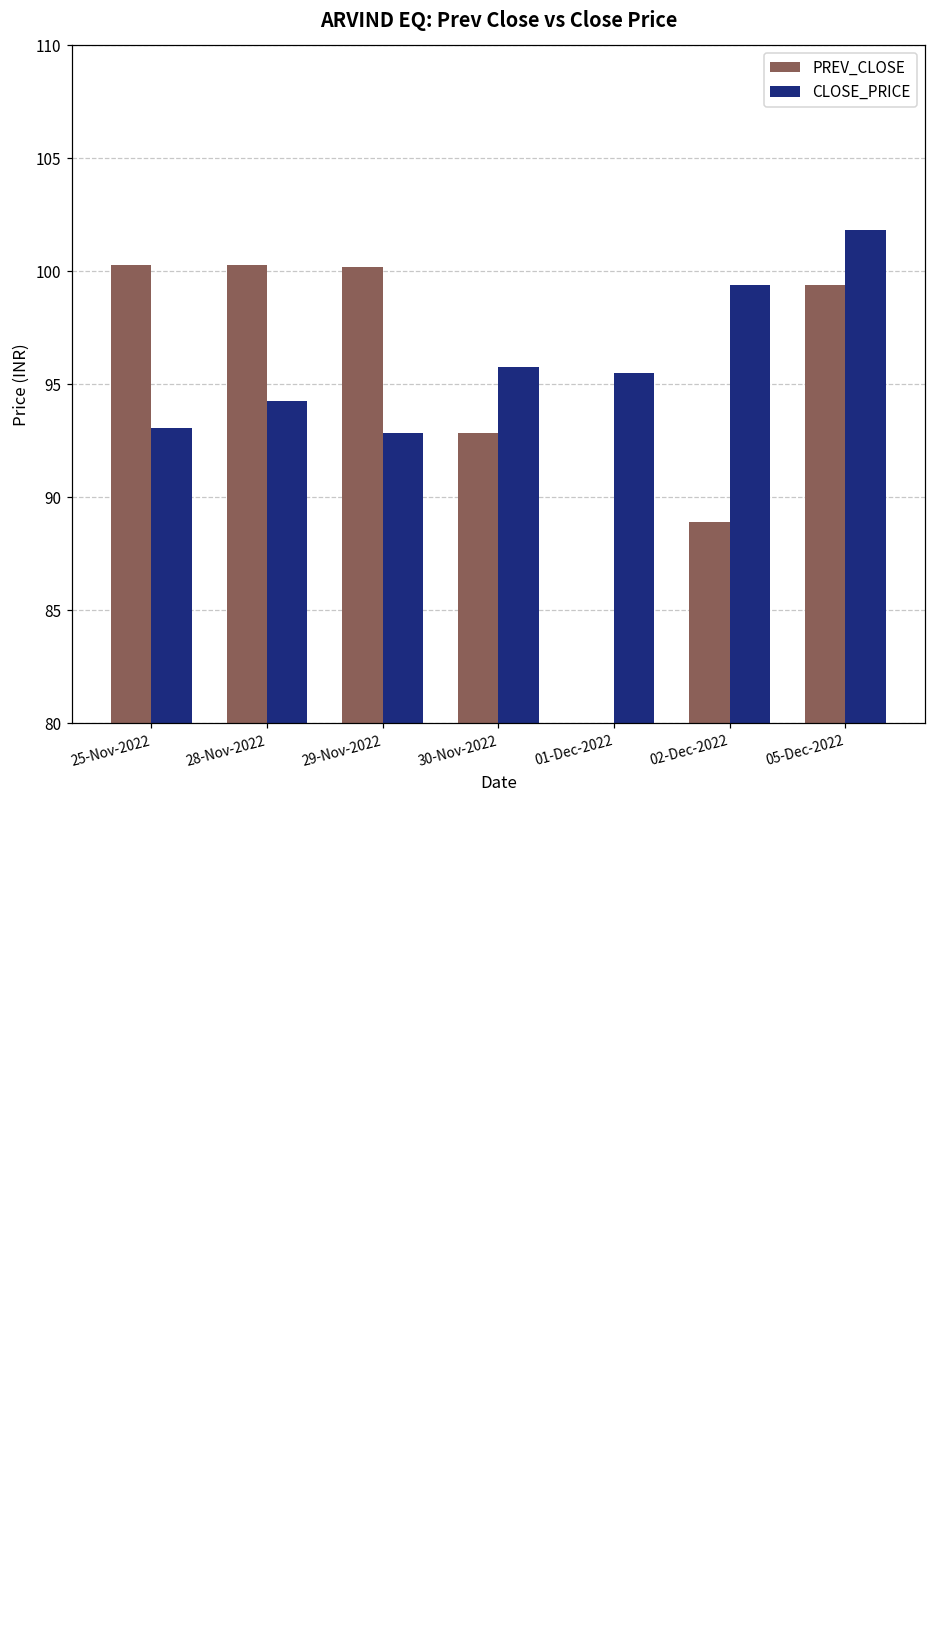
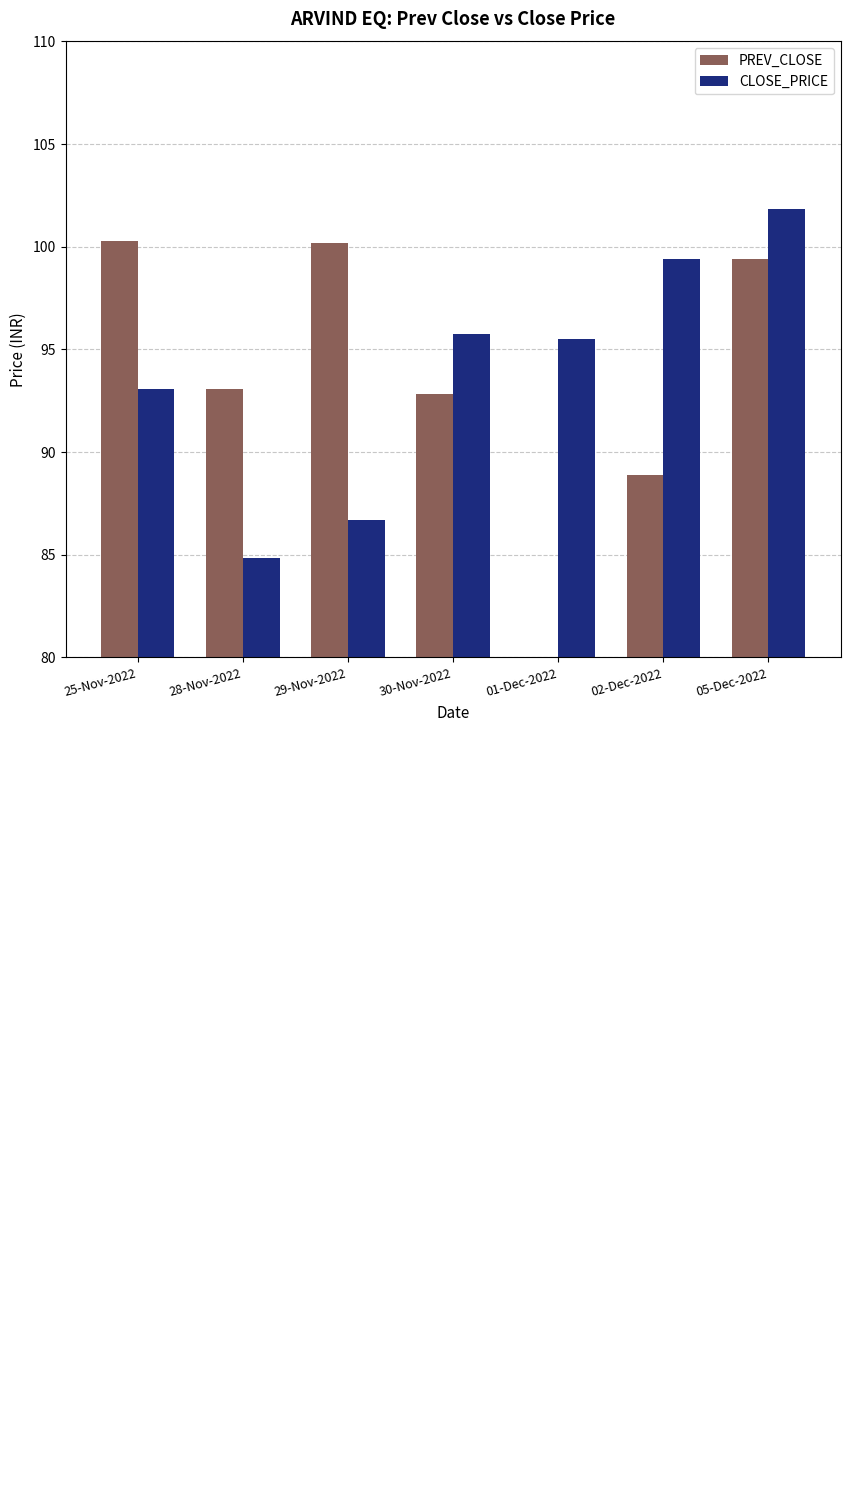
PREV_CLOSE, 28-Nov-2022: 100.29 -> 93.05
CLOSE_PRICE, 28-Nov-2022: 94.25 -> 84.85
CLOSE_PRICE, 29-Nov-2022: 92.85 -> 86.70
